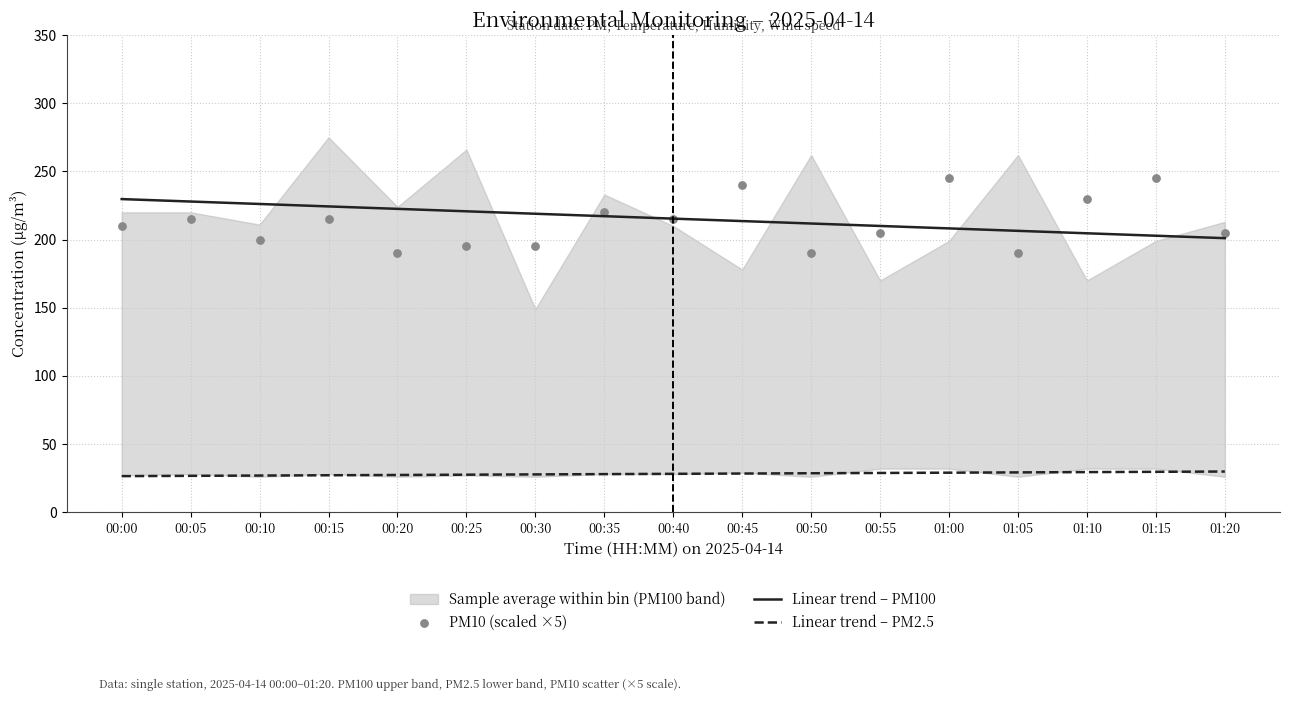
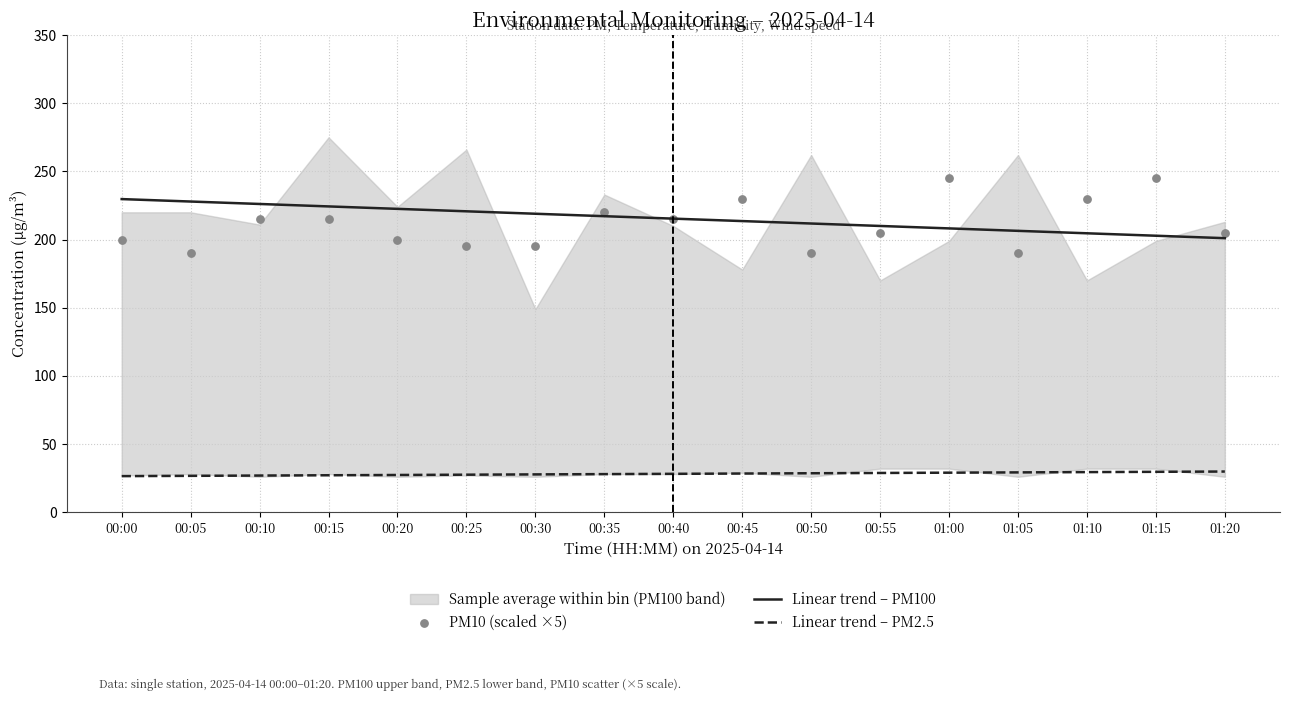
PM10 (scaled ×5), 00:00: 210 -> 200
PM10 (scaled ×5), 00:05: 215 -> 190
PM10 (scaled ×5), 00:10: 200 -> 215
PM10 (scaled ×5), 00:20: 190 -> 200
PM10 (scaled ×5), 00:45: 240 -> 230
